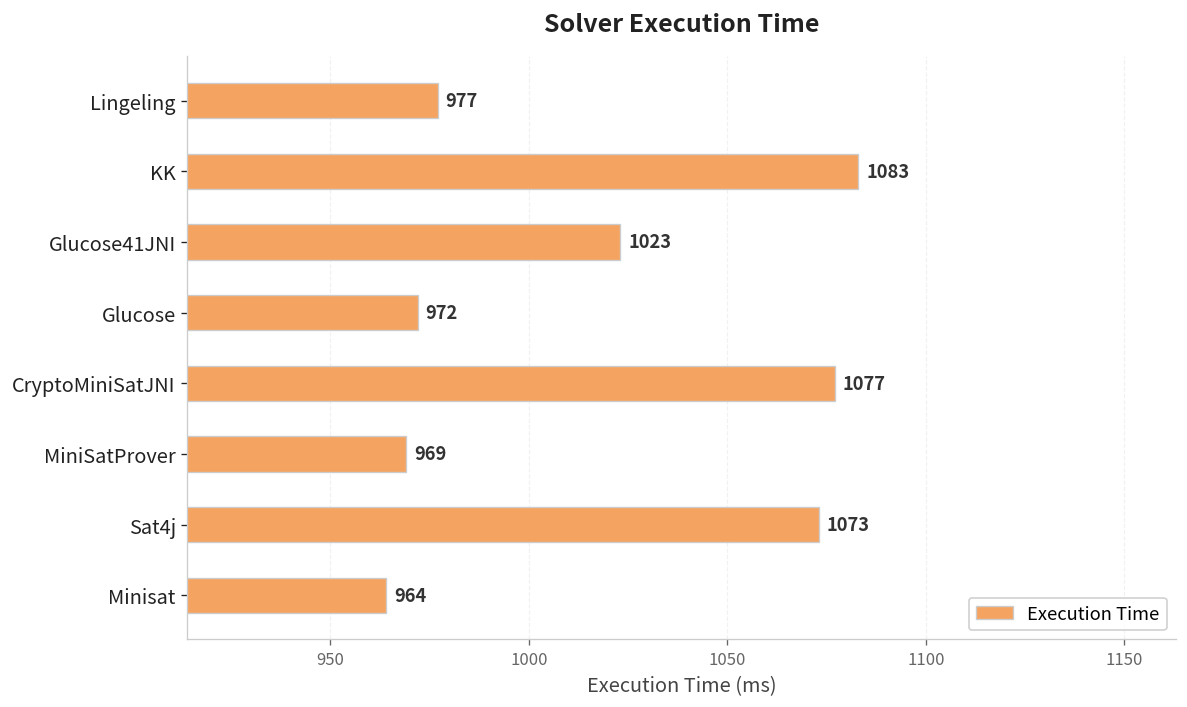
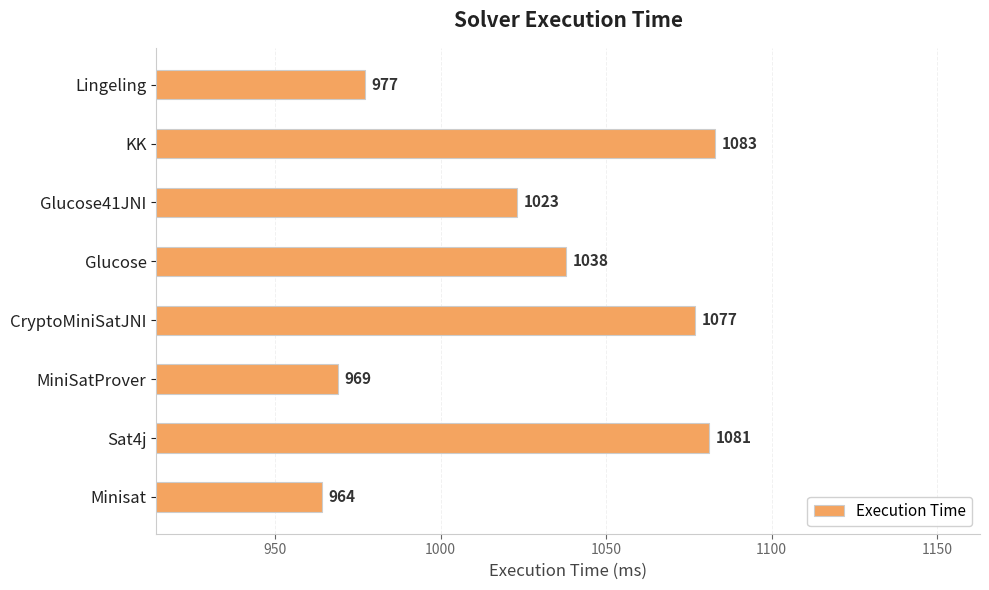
Glucose: 972 -> 1038
Sat4j: 1073 -> 1081
